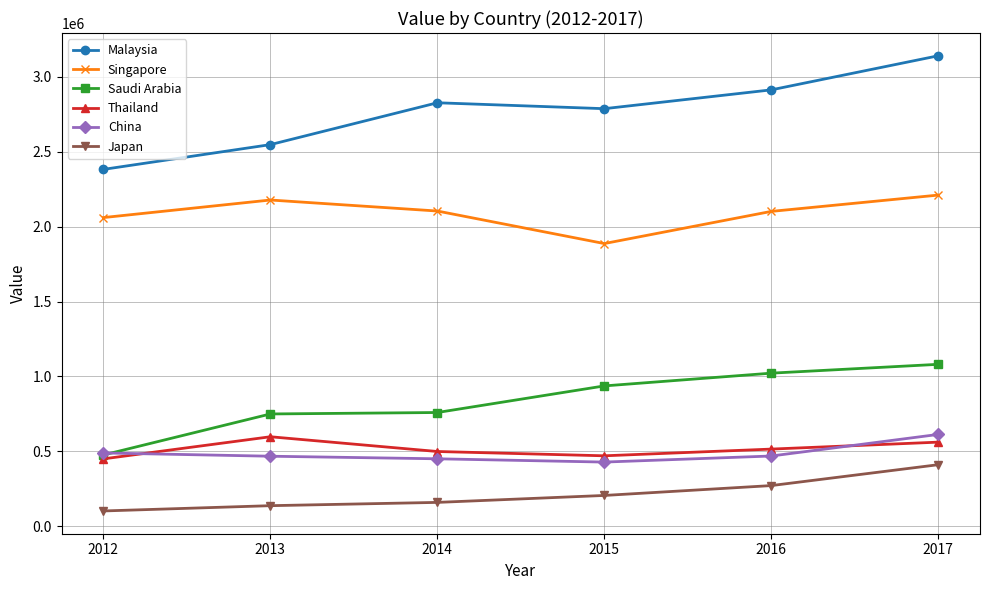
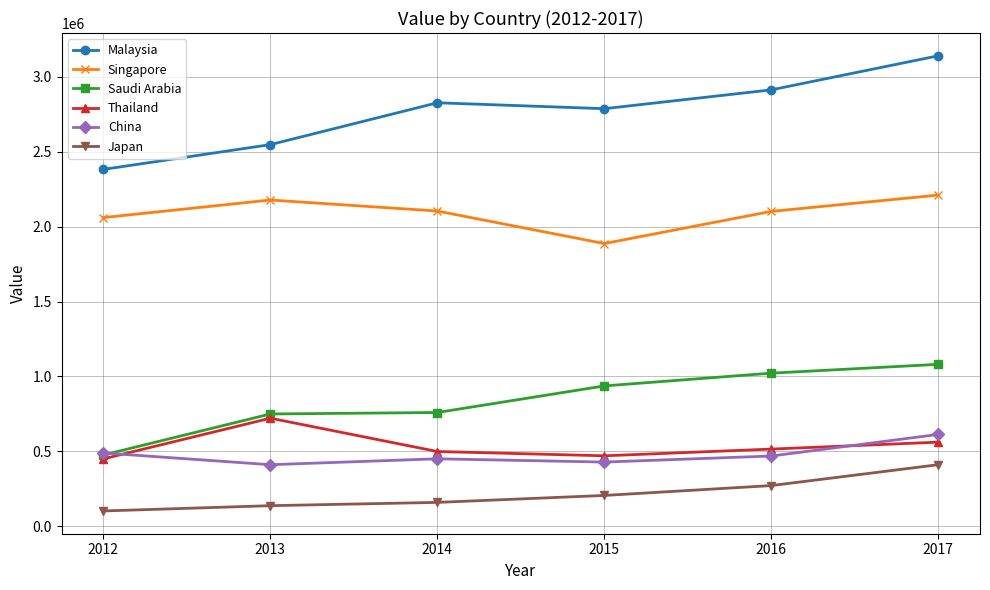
Thailand, 2013: 600000 -> 720000
China, 2013: 470000 -> 410000
